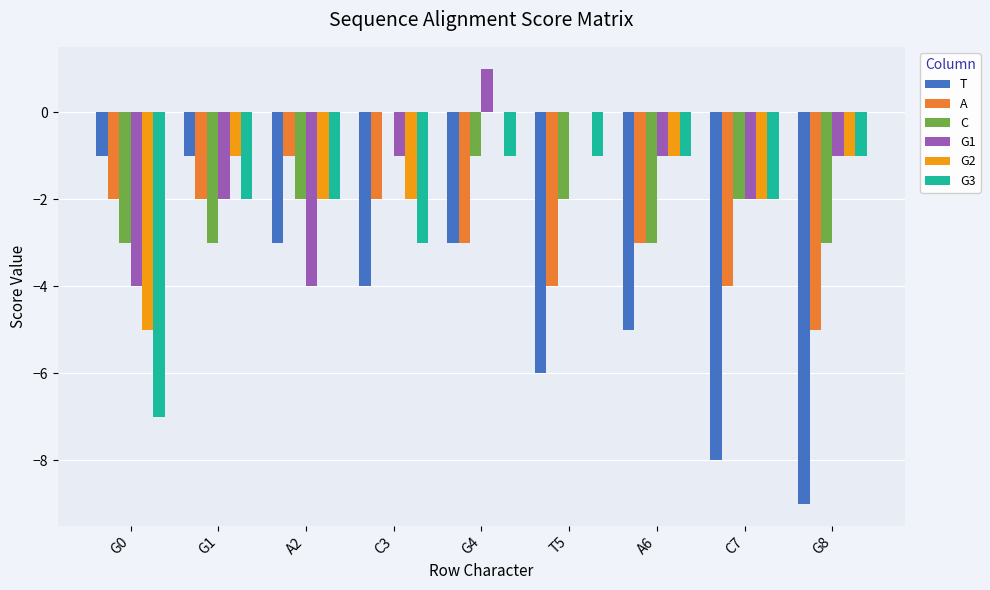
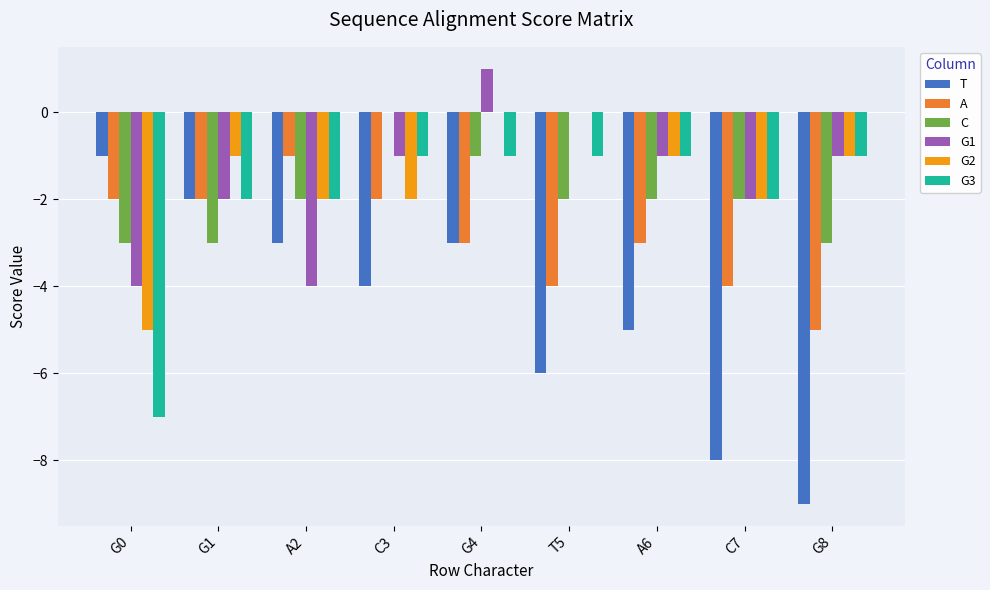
T, G1: -1 -> -2
G3, C3: -3 -> -1
C, A6: -3 -> -2
